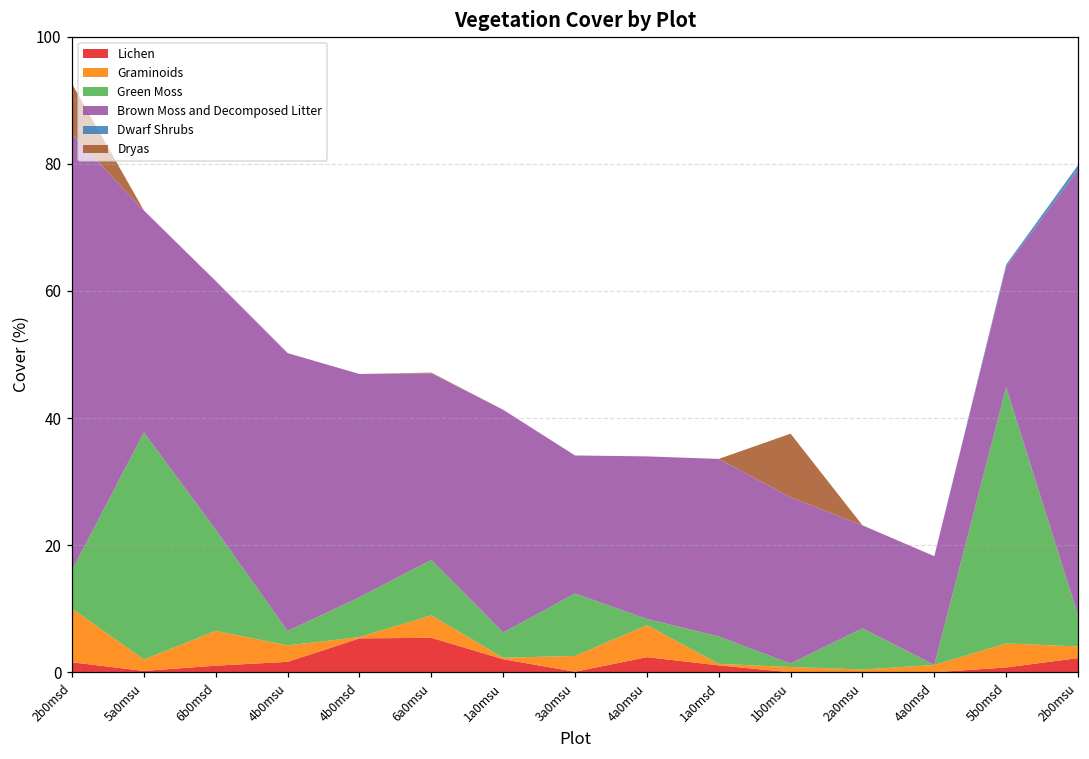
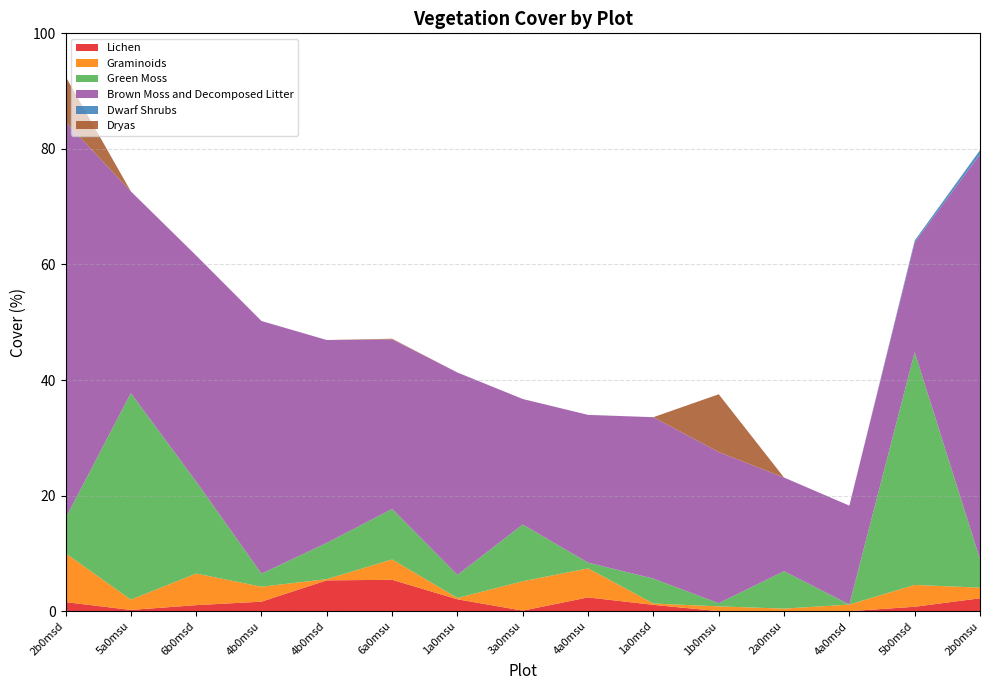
Graminoids, 3a0msu: 2 -> 5
